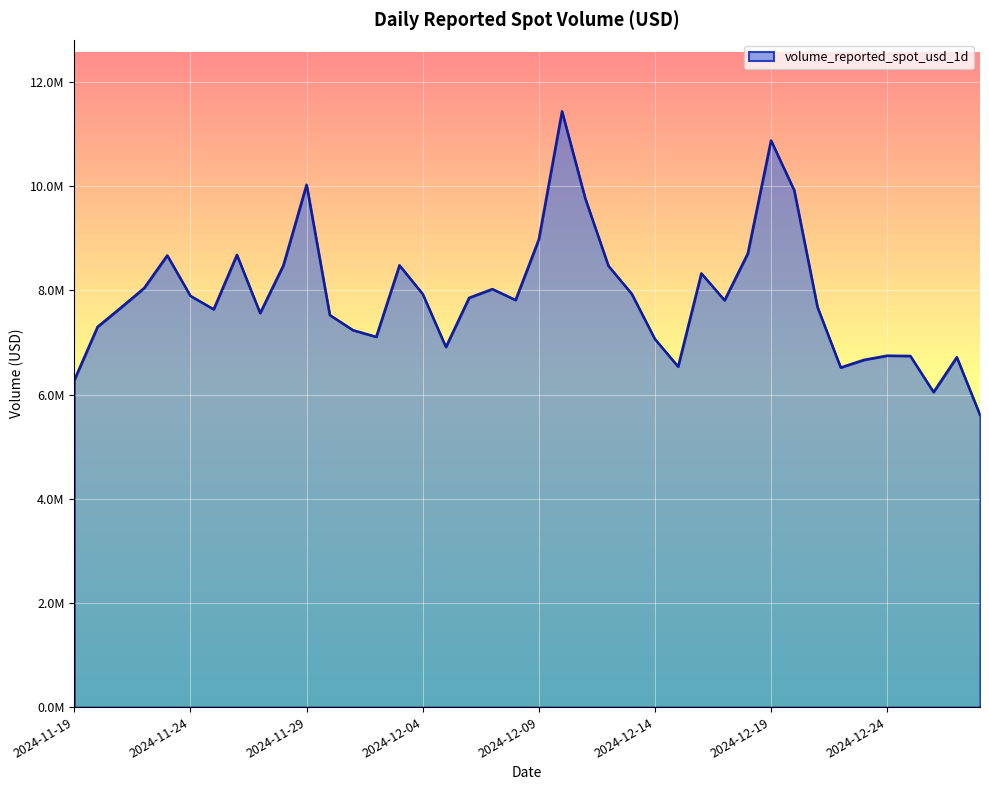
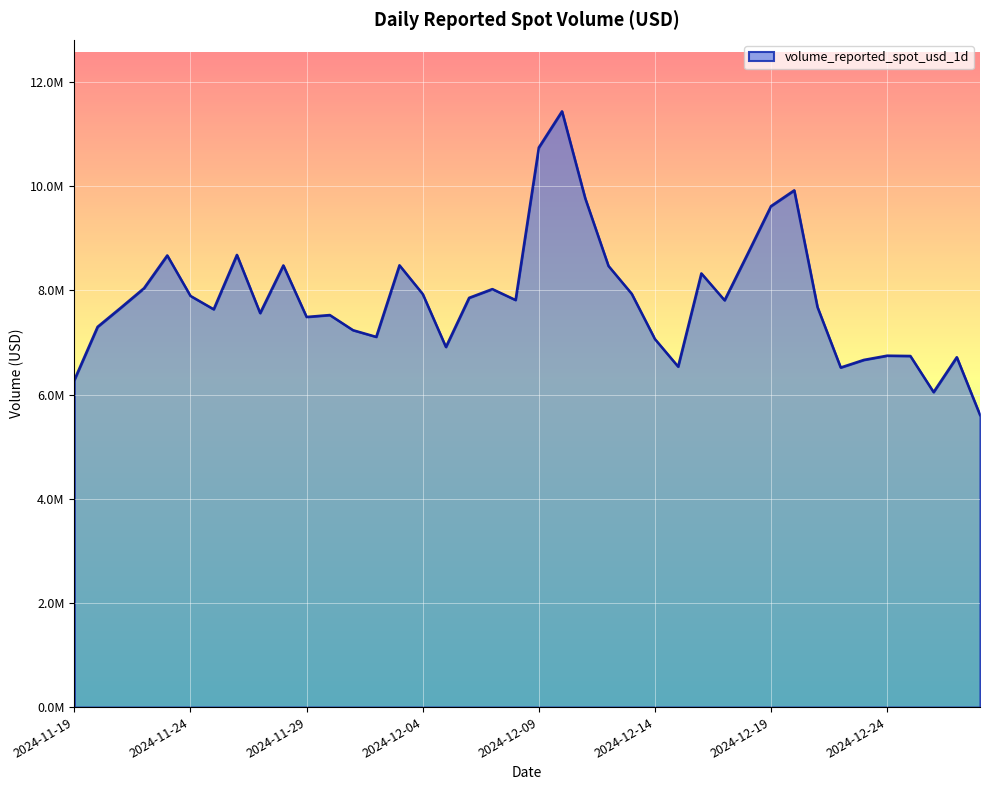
2024-11-29: 10000000 -> 7500000
2024-12-09: 9000000 -> 10700000
2024-12-19: 10900000 -> 9600000
